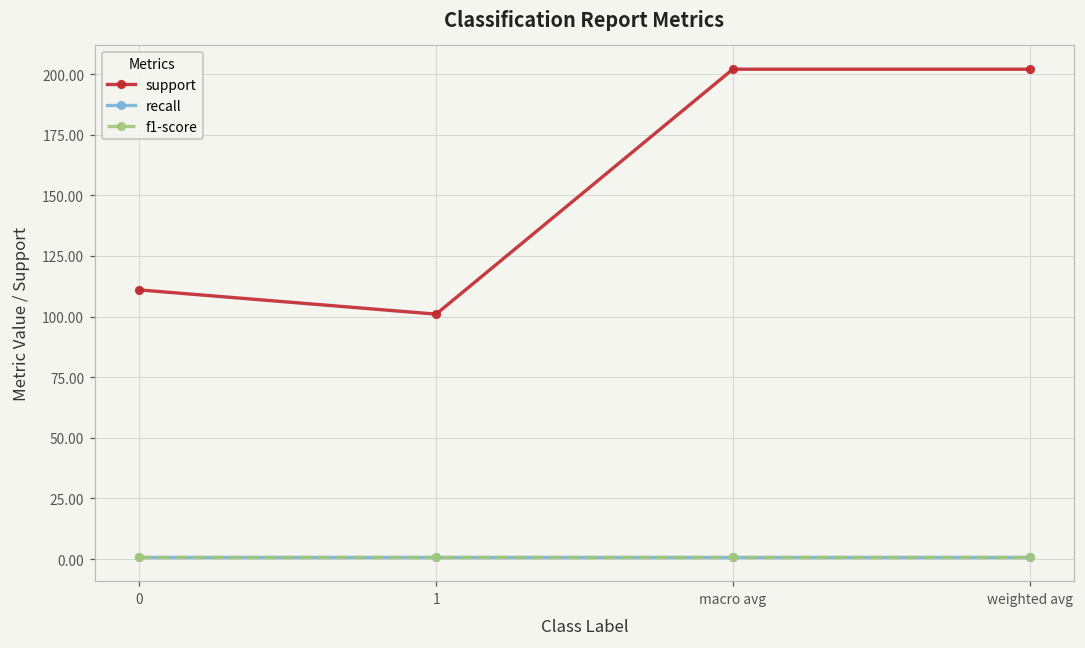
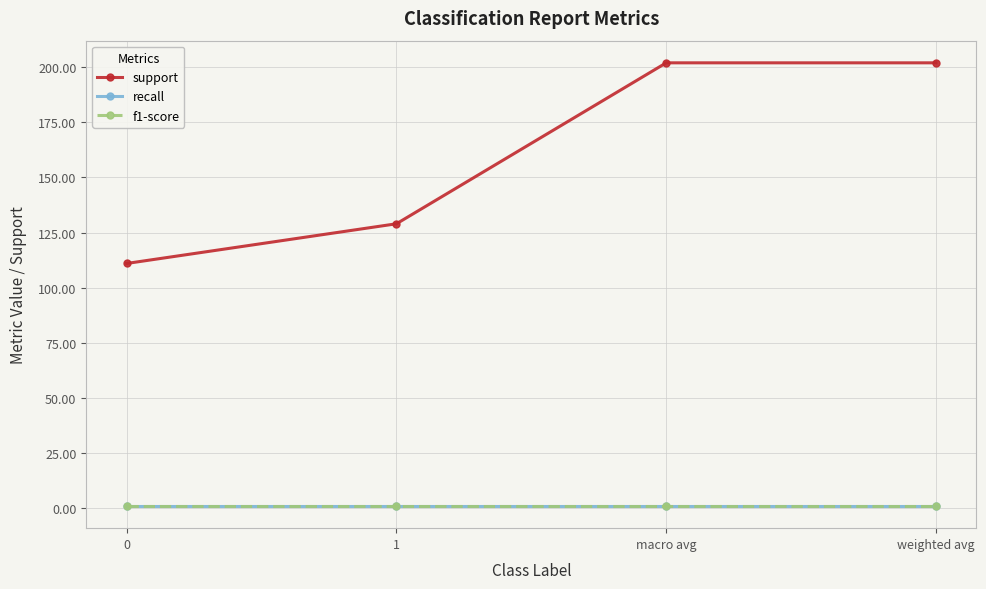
support, 1: 101 -> 129
